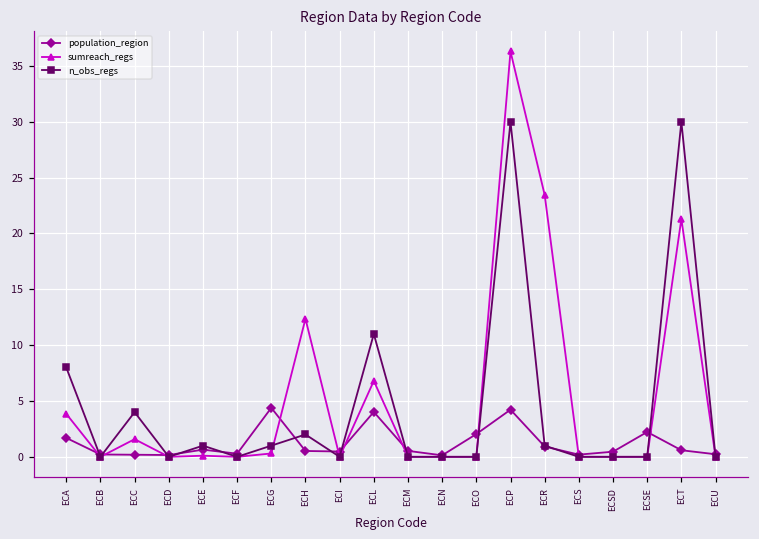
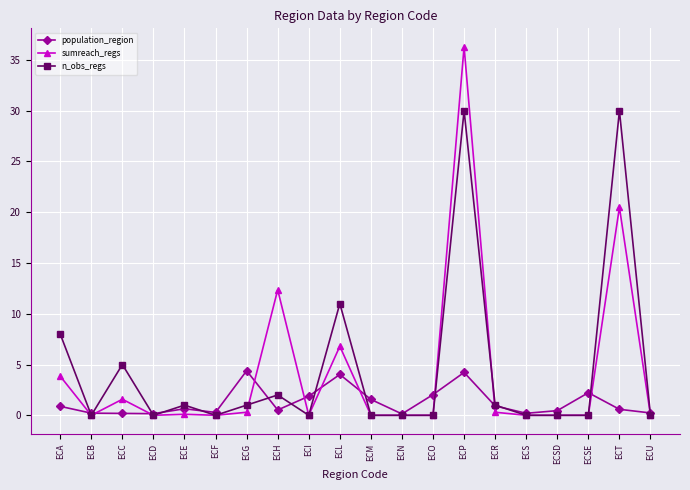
population_region, ECA: 1.7 -> 0.9
n_obs_regs, ECC: 4 -> 5
population_region, ECI: 0.5 -> 1.9
population_region, ECM: 0.5 -> 1.6
sumreach_regs, ECR: 23.5 -> 0.3
sumreach_regs, ECT: 21.3 -> 20.5
